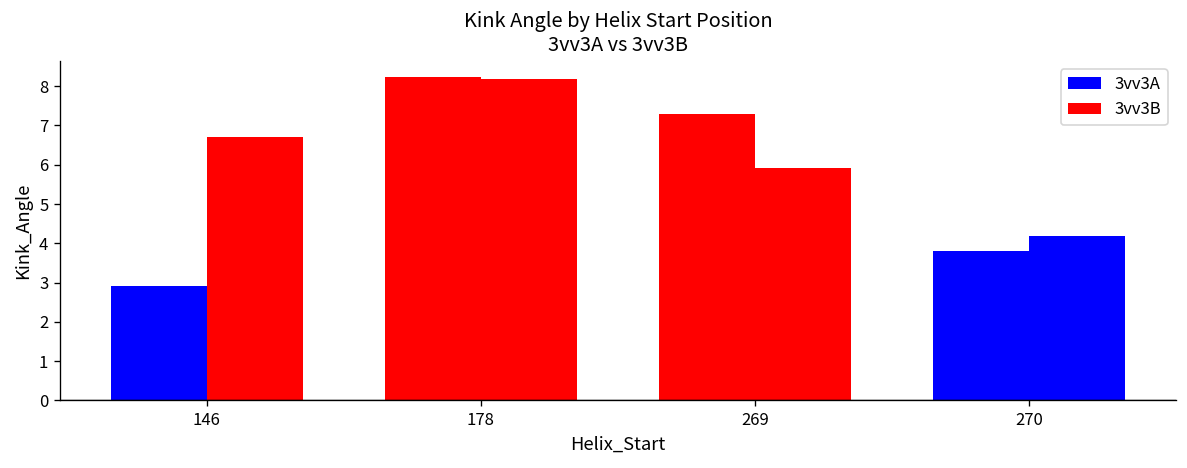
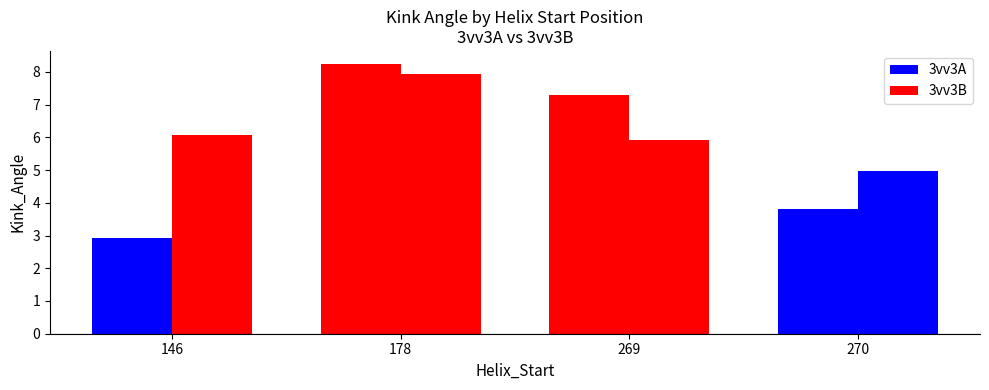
3vv3B, 146: 6.7 -> 6.1
3vv3B, 178: 8.2 -> 7.9
3vv3B, 270: 4.2 -> 5.0
